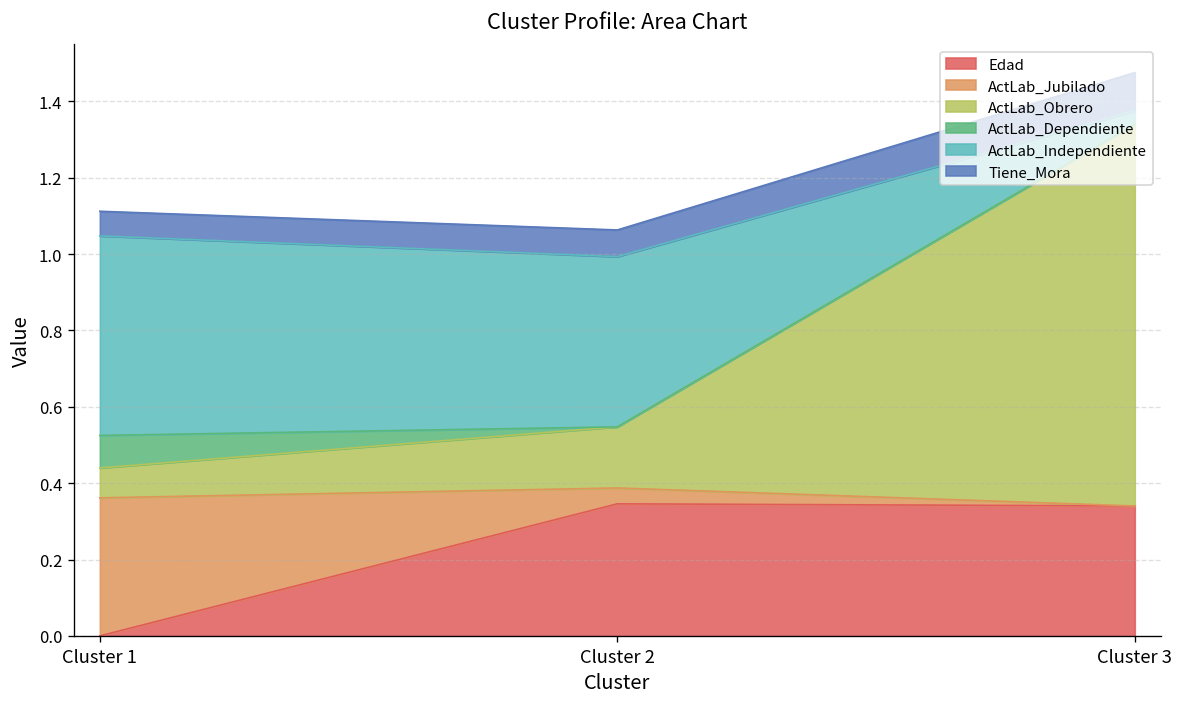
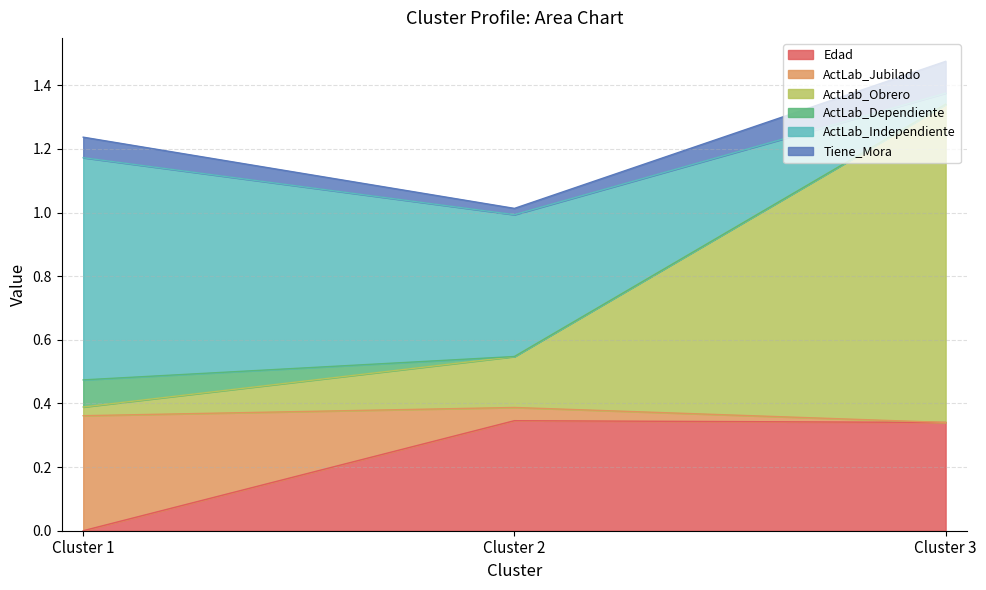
ActLab_Obrero, Cluster 1: 0.08 -> 0.03
ActLab_Independiente, Cluster 1: 0.52 -> 0.70
Tiene_Mora, Cluster 2: 0.07 -> 0.02
